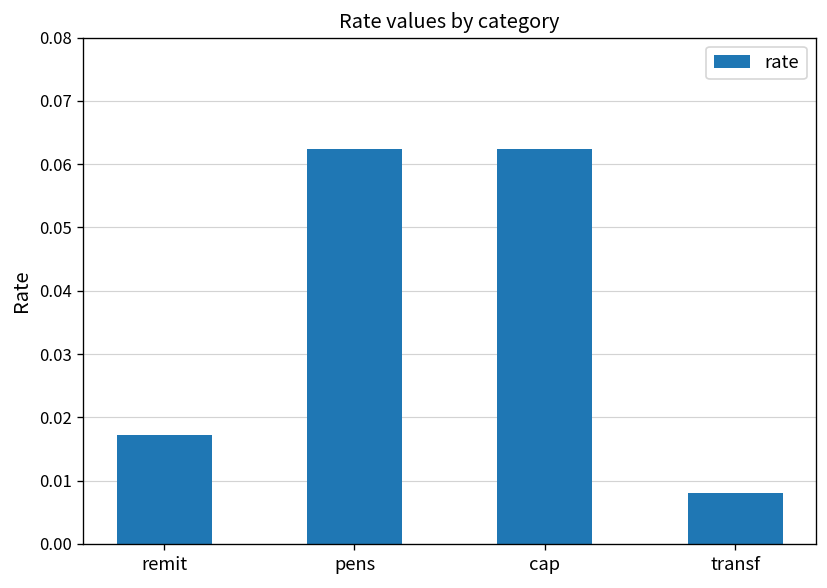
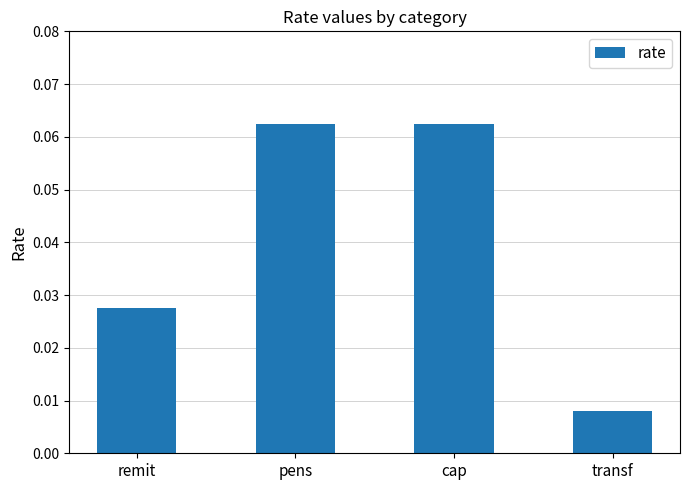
remit: 0.017 -> 0.028
